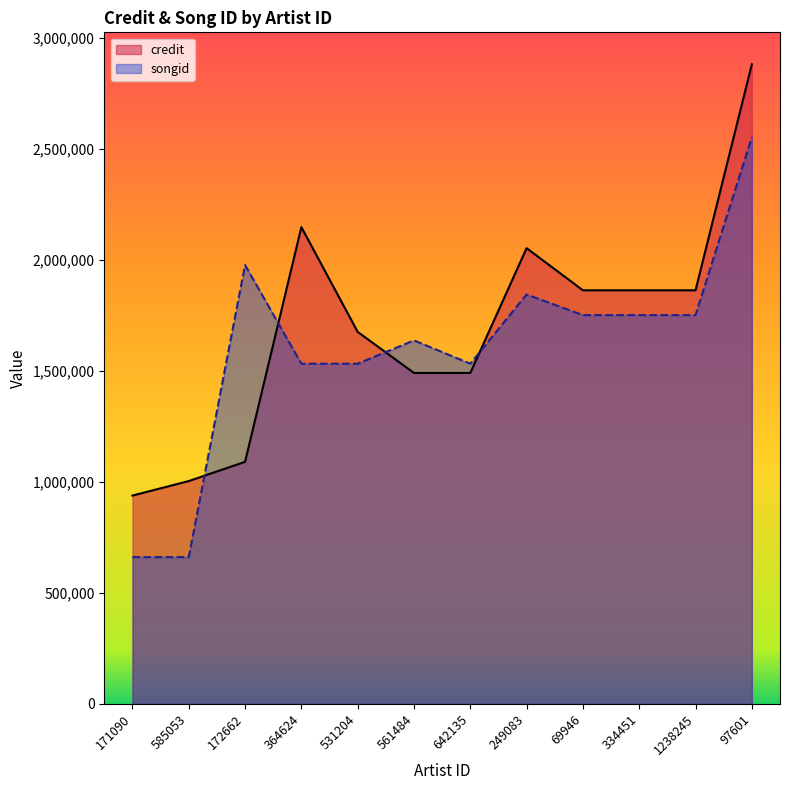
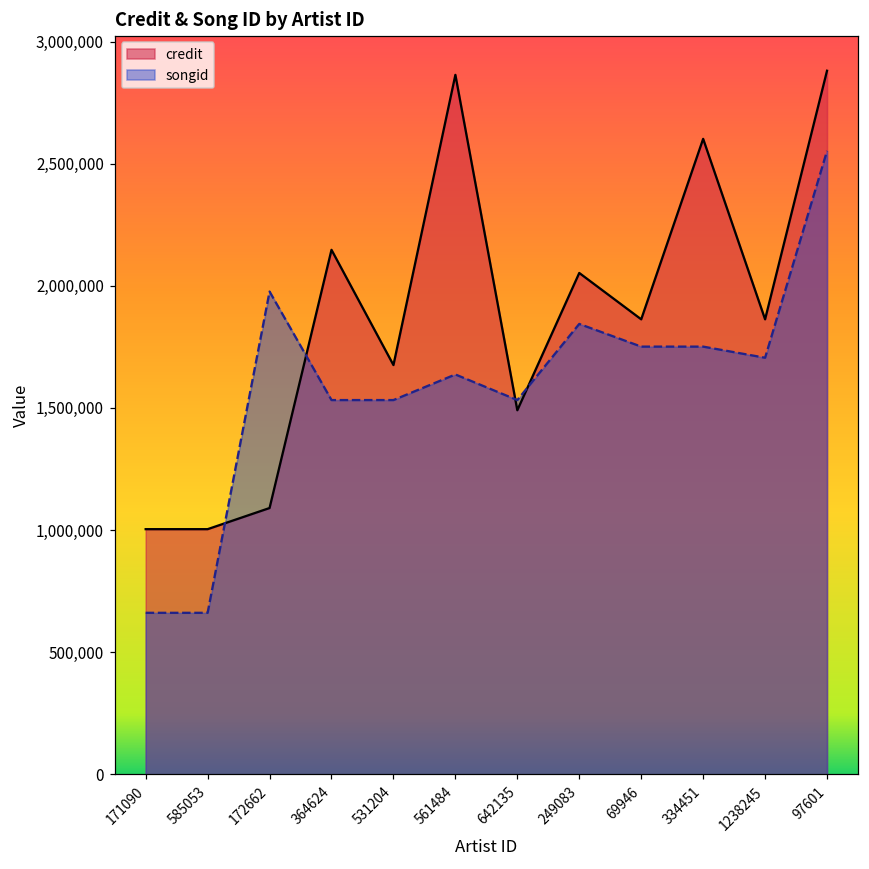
credit, 171090: 940,000 -> 1,000,000
credit, 561484: 1,490,000 -> 2,860,000
credit, 334451: 1,860,000 -> 2,600,000
songid, 1238245: 1,750,000 -> 1,710,000
